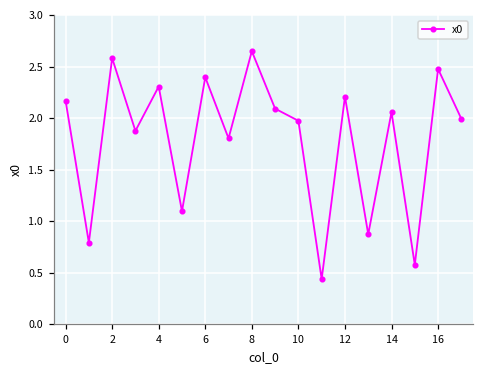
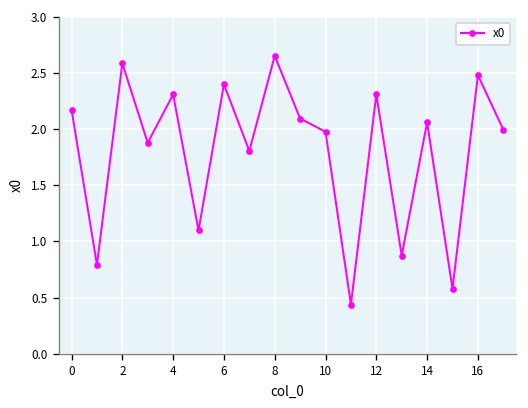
12: 2.2 -> 2.3
